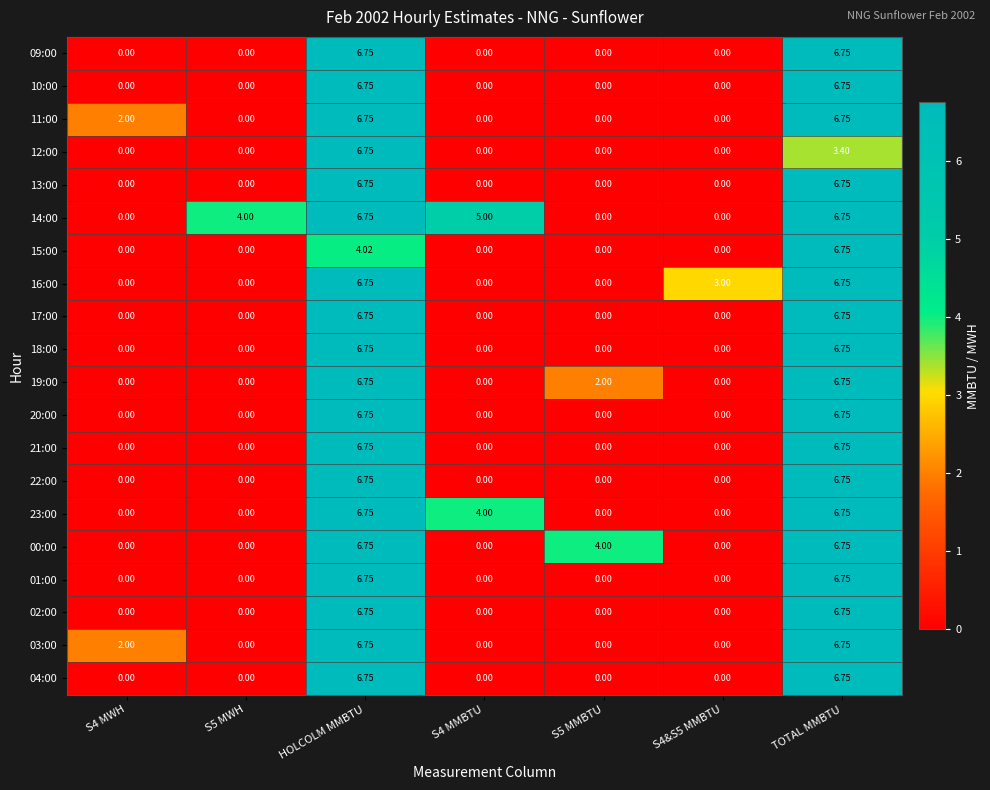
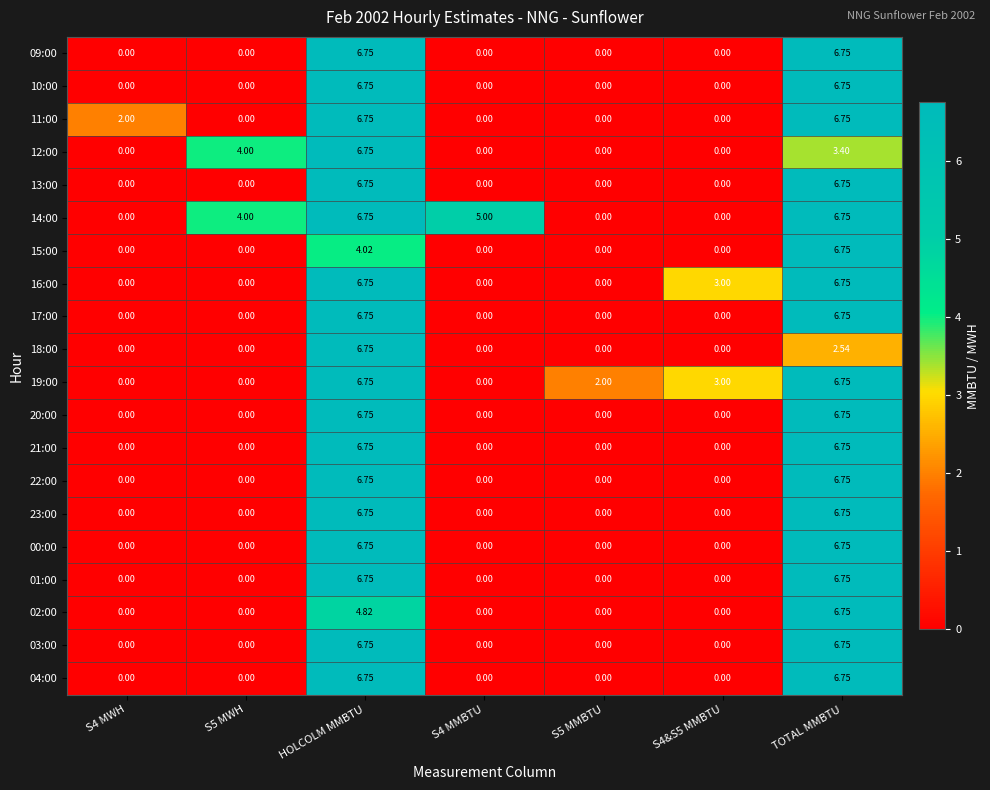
12:00, S5 MWH: 0.00 -> 4.00
18:00, TOTAL MMBTU: 6.75 -> 2.54
19:00, S4&S5 MMBTU: 0.00 -> 3.00
23:00, S4 MMBTU: 4.00 -> 0.00
00:00, S5 MMBTU: 4.00 -> 0.00
02:00, HOLCOLM MMBTU: 6.75 -> 4.82
03:00, S4 MWH: 2.00 -> 0.00
